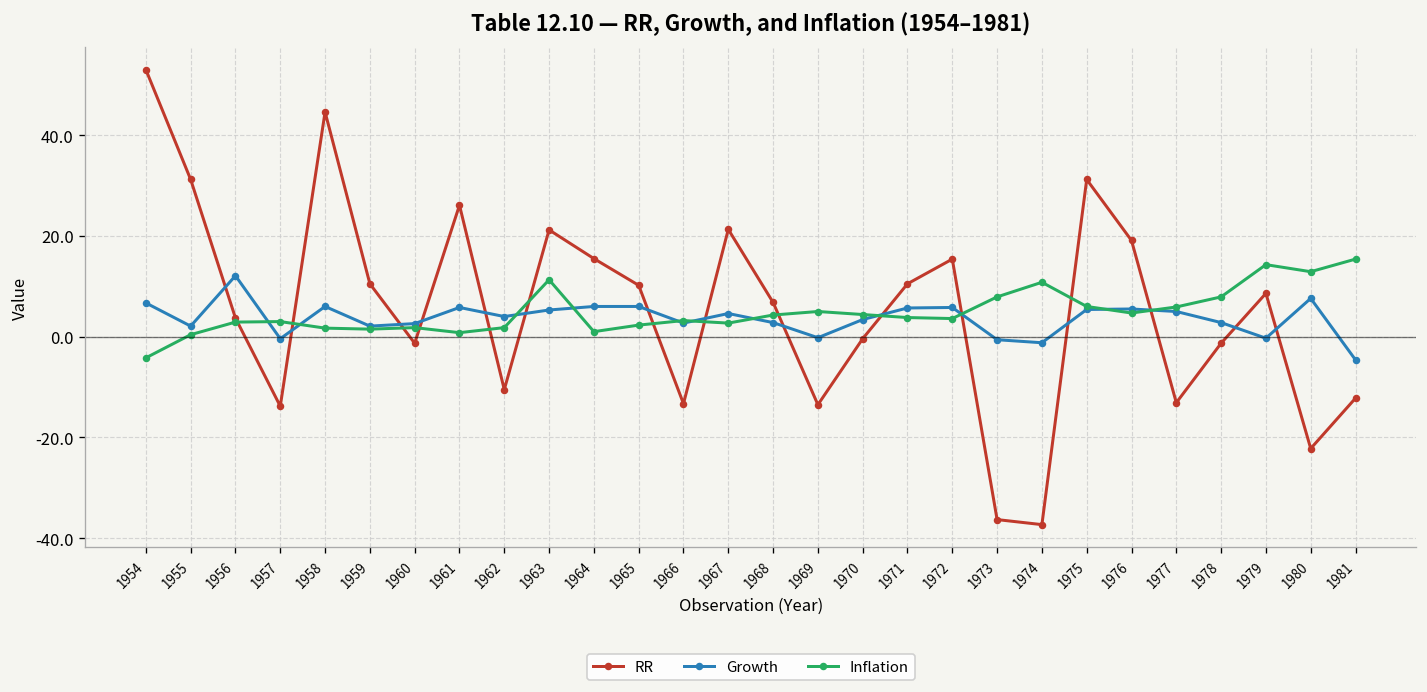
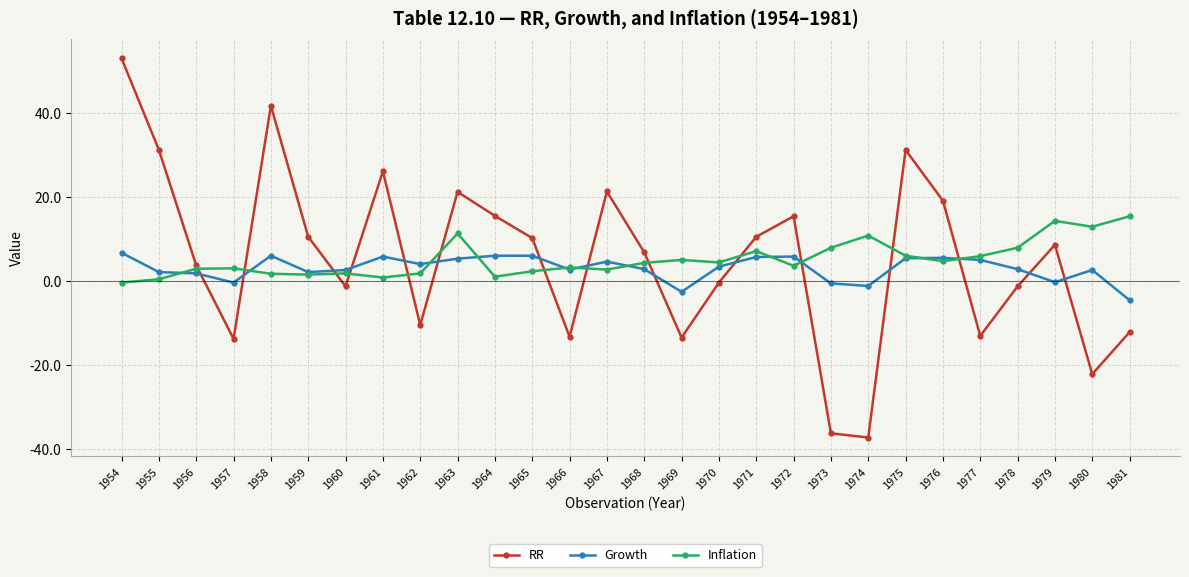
Inflation, 1954: -4 -> 0
Growth, 1956: 12 -> 2
RR, 1958: 45 -> 42
Growth, 1969: 0 -> -3
Inflation, 1971: 4 -> 7
Growth, 1980: 8 -> 3
